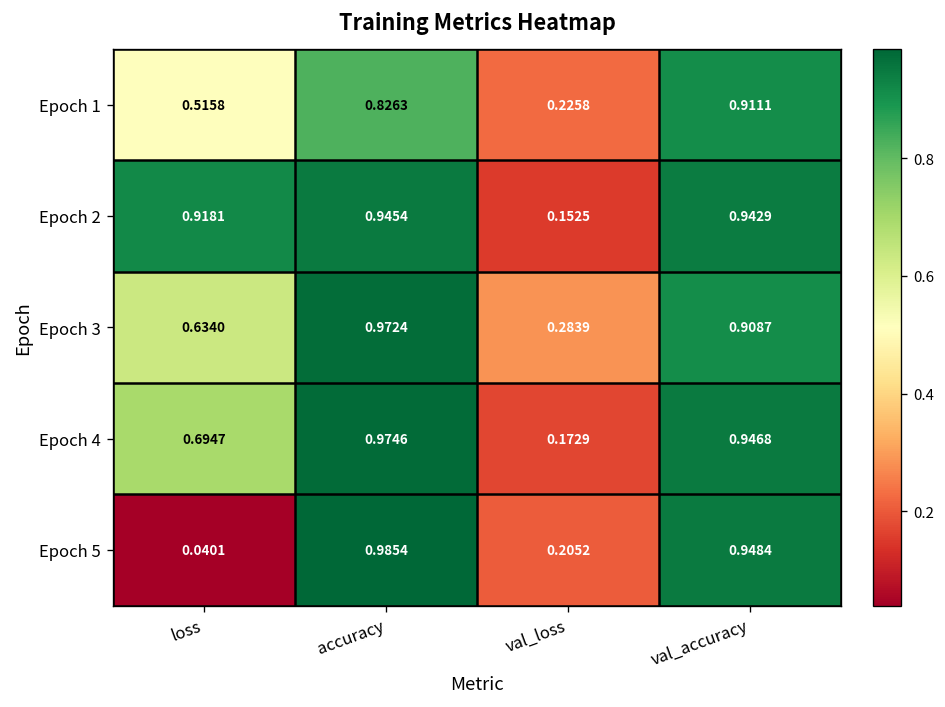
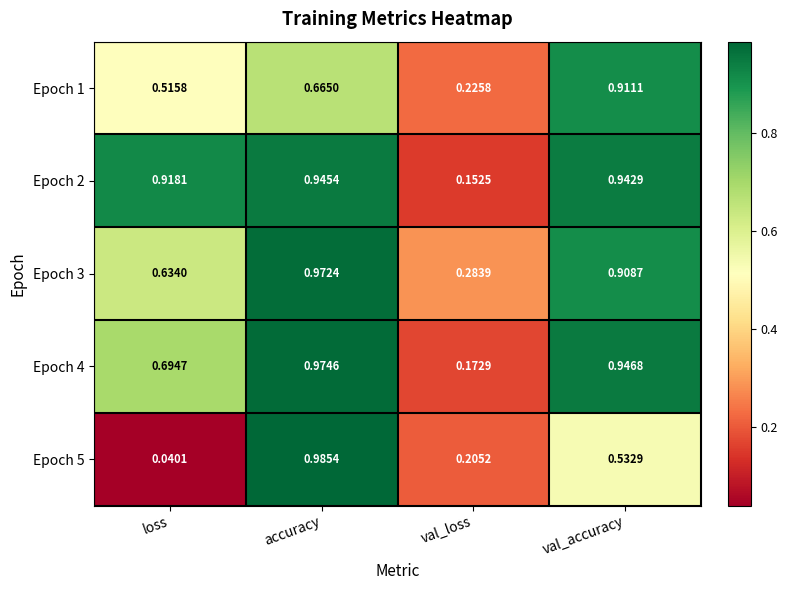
Epoch 1, accuracy: 0.8263 -> 0.6650
Epoch 5, val_accuracy: 0.9484 -> 0.5329
